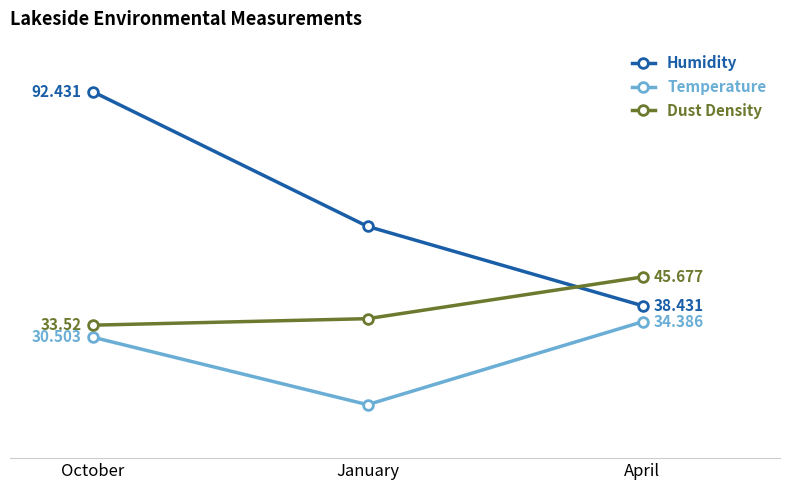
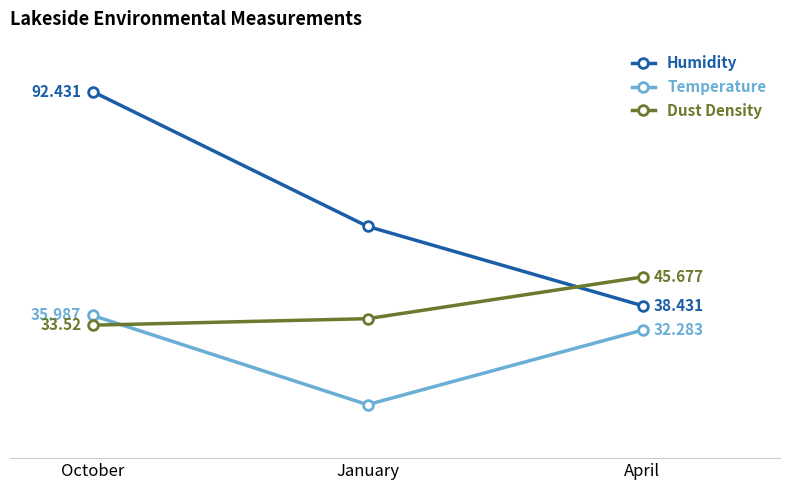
Temperature, October: 30.503 -> 35.987
Temperature, April: 34.386 -> 32.283
